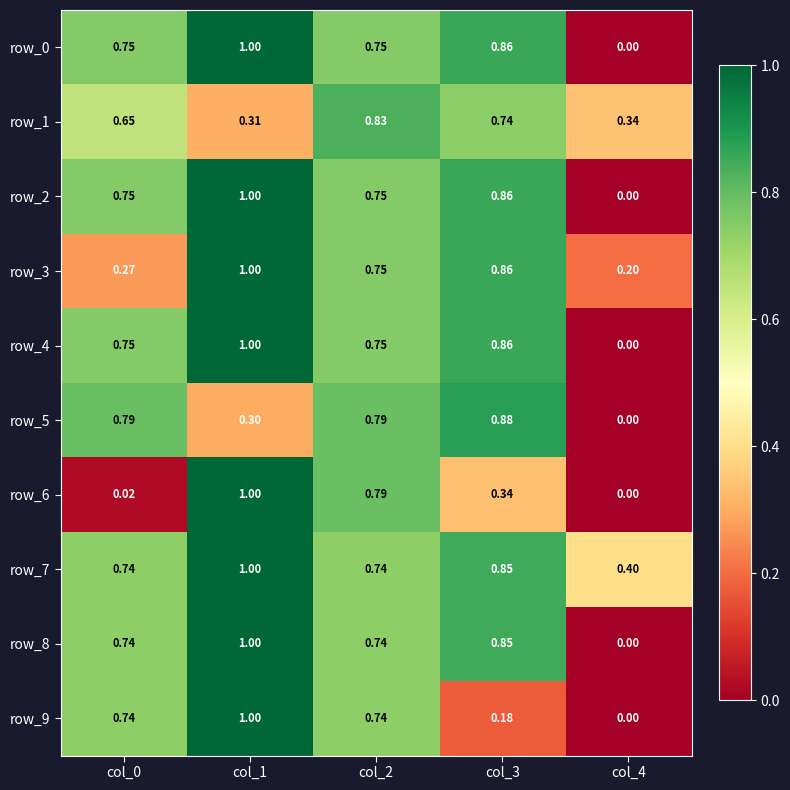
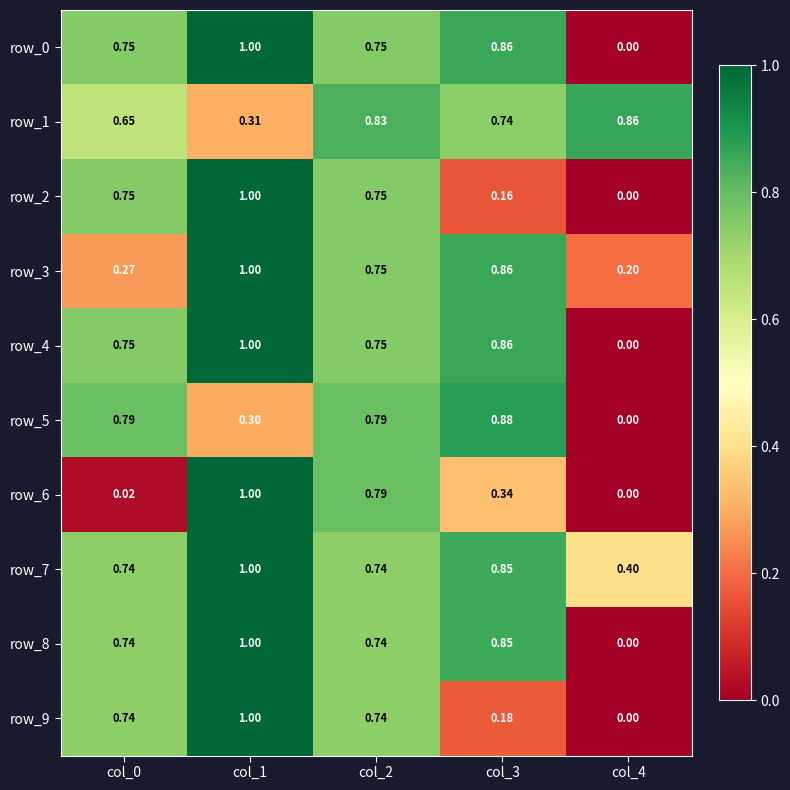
row_1, col_4: 0.34 -> 0.86
row_2, col_3: 0.86 -> 0.16
